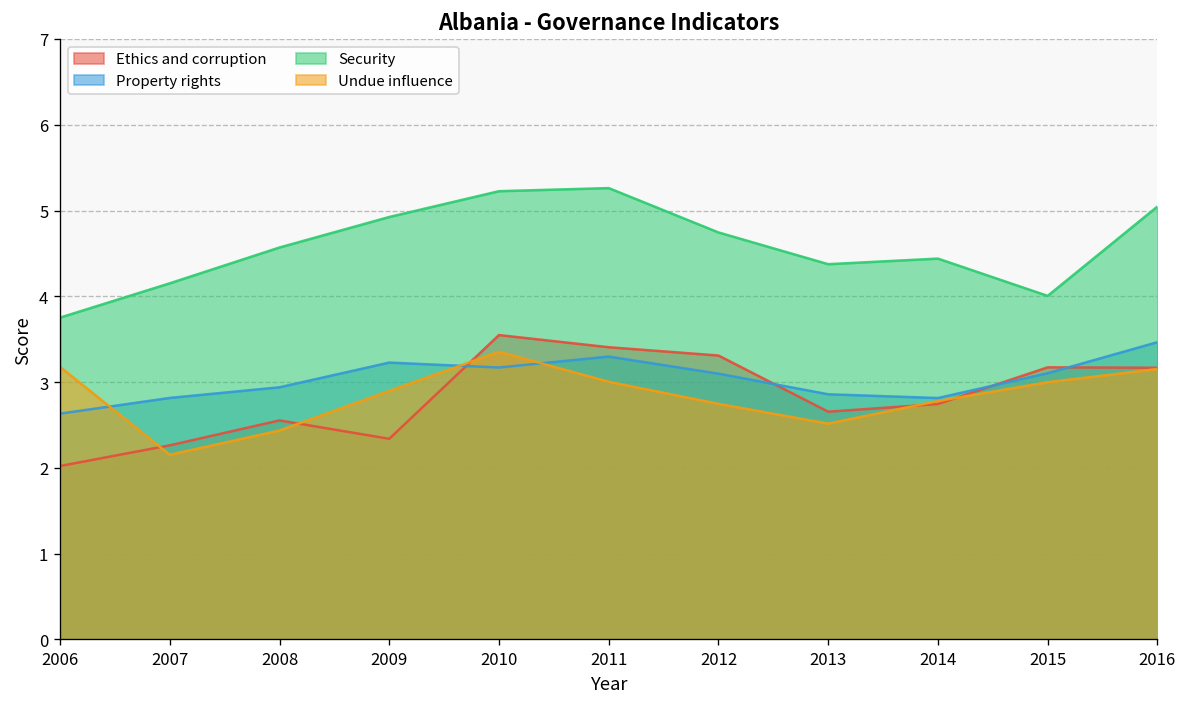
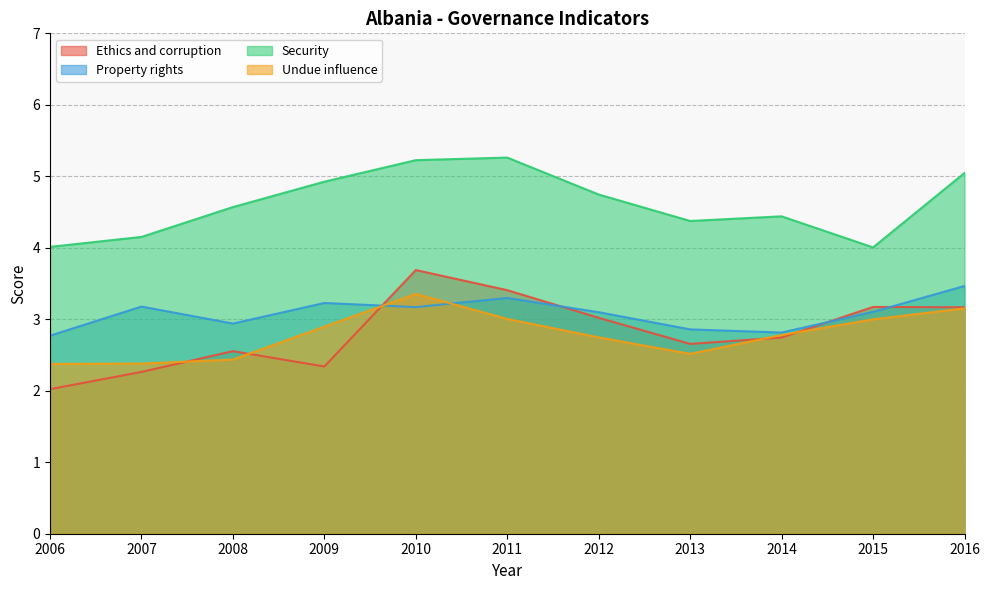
Property rights, 2006: 2.6 -> 2.8
Security, 2006: 3.8 -> 4.0
Undue influence, 2006: 3.2 -> 2.4
Property rights, 2007: 2.8 -> 3.2
Undue influence, 2007: 2.2 -> 2.4
Ethics and corruption, 2010: 3.5 -> 3.7
Ethics and corruption, 2012: 3.3 -> 3.0
